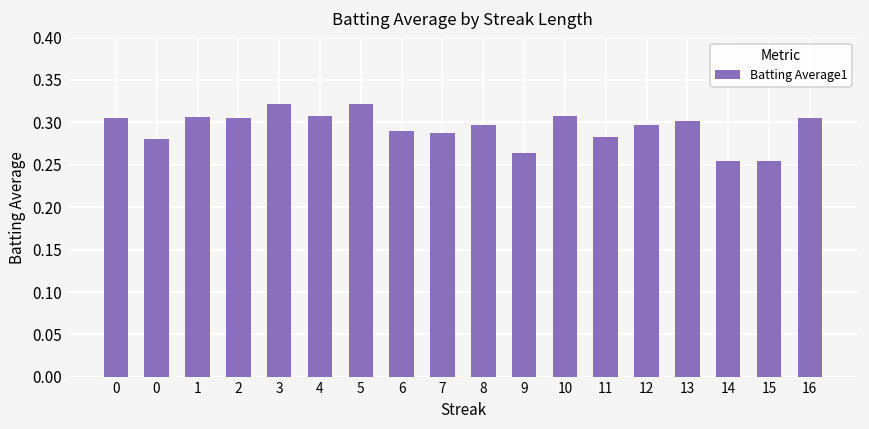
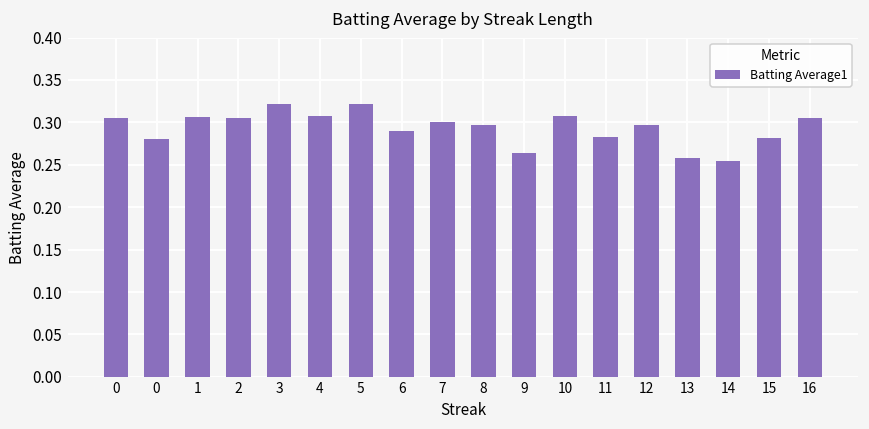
7: 0.29 -> 0.30
13: 0.30 -> 0.26
15: 0.26 -> 0.28
